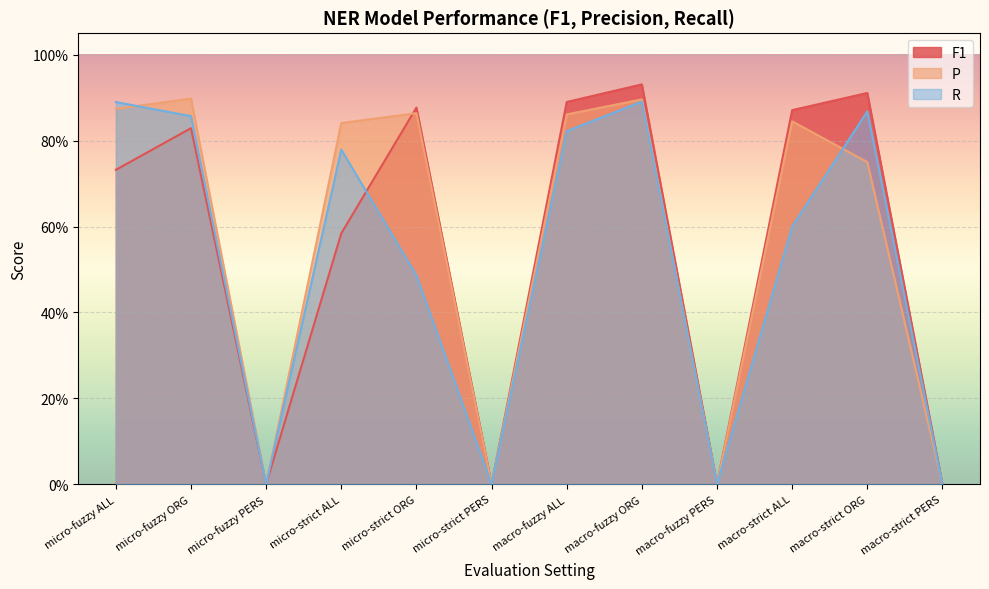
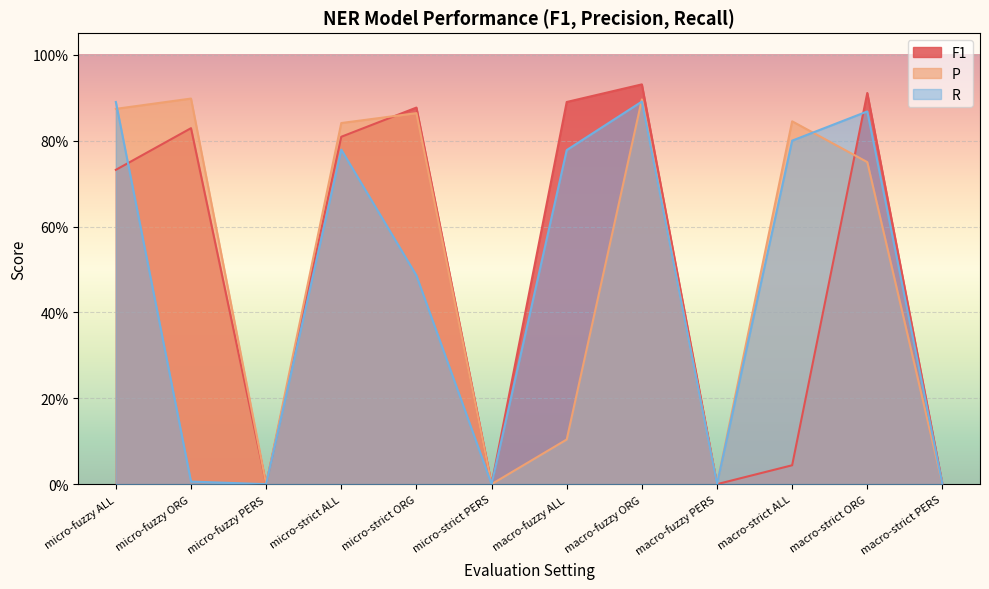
R, micro-fuzzy ORG: 86% -> 1%
F1, micro-strict ALL: 58% -> 81%
P, macro-fuzzy ALL: 86% -> 10%
R, macro-fuzzy ALL: 82% -> 78%
F1, macro-strict ALL: 87% -> 4%
R, macro-strict ALL: 60% -> 80%
